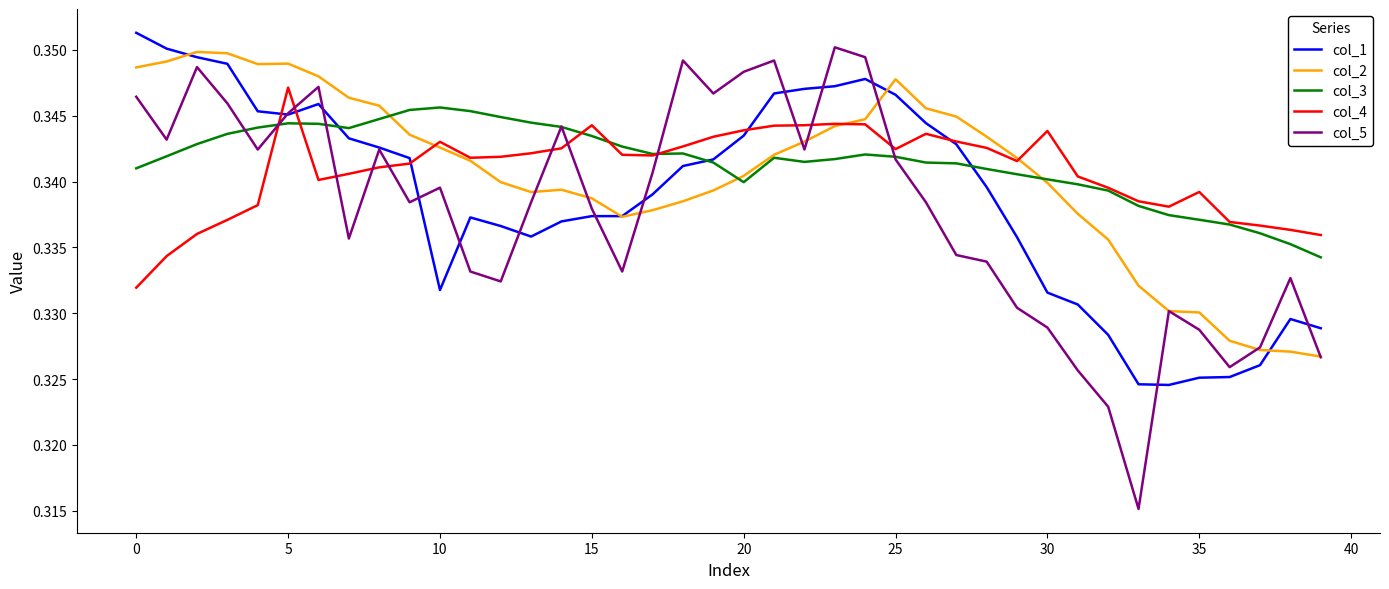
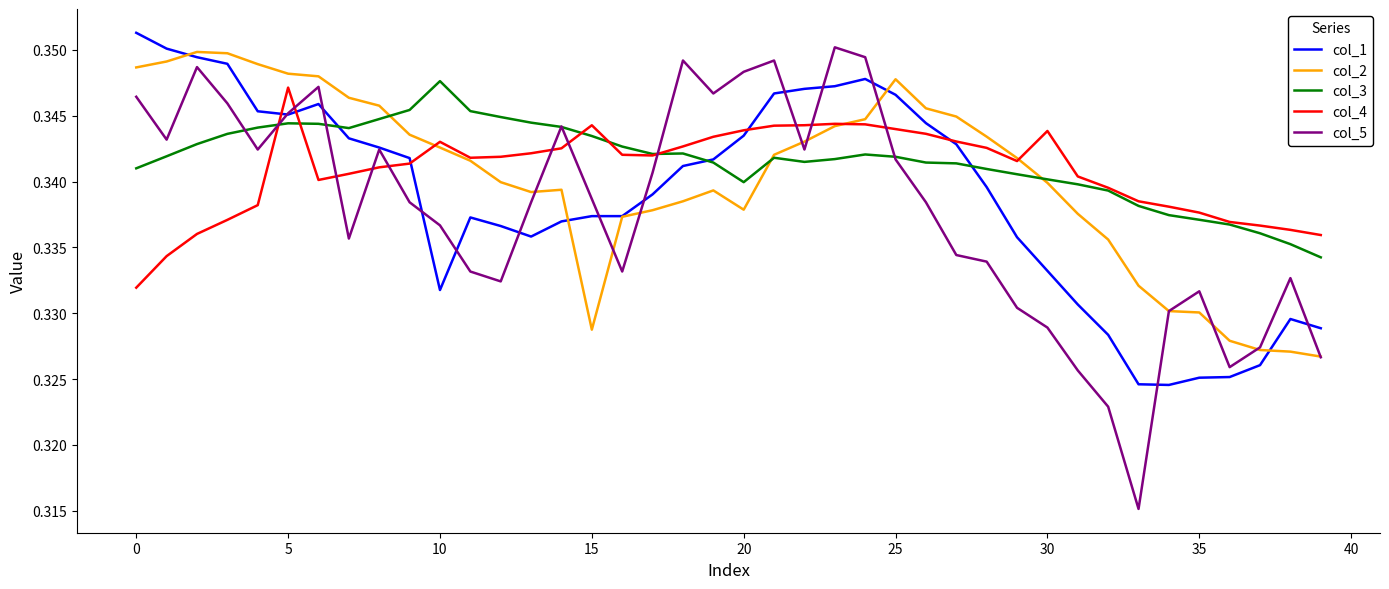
col_2, 5: 0.3490 -> 0.3482
col_3, 10: 0.3456 -> 0.3476
col_5, 10: 0.3395 -> 0.3367
col_2, 15: 0.3387 -> 0.3288
col_5, 15: 0.3379 -> 0.3387
col_2, 20: 0.3404 -> 0.3379
col_4, 25: 0.3425 -> 0.3440
col_1, 30: 0.3316 -> 0.3332
col_4, 35: 0.3392 -> 0.3376
col_5, 35: 0.3287 -> 0.3317
